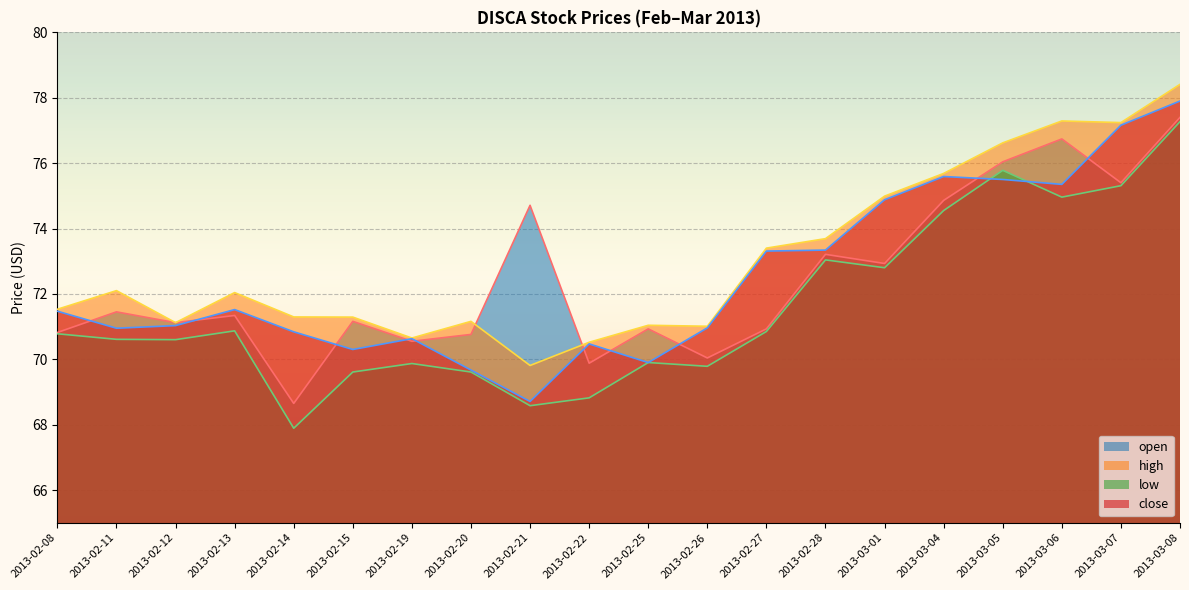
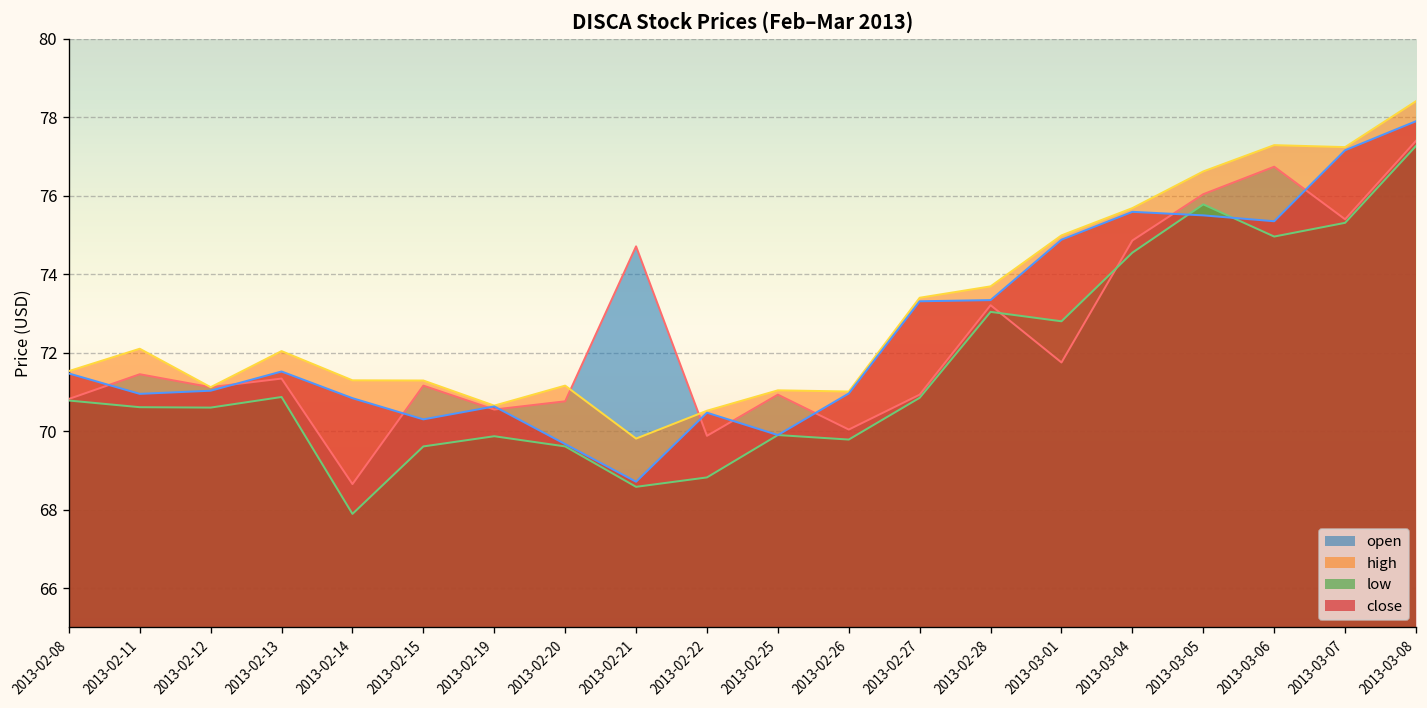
open, 2013-03-01: 72.9 -> 71.8
